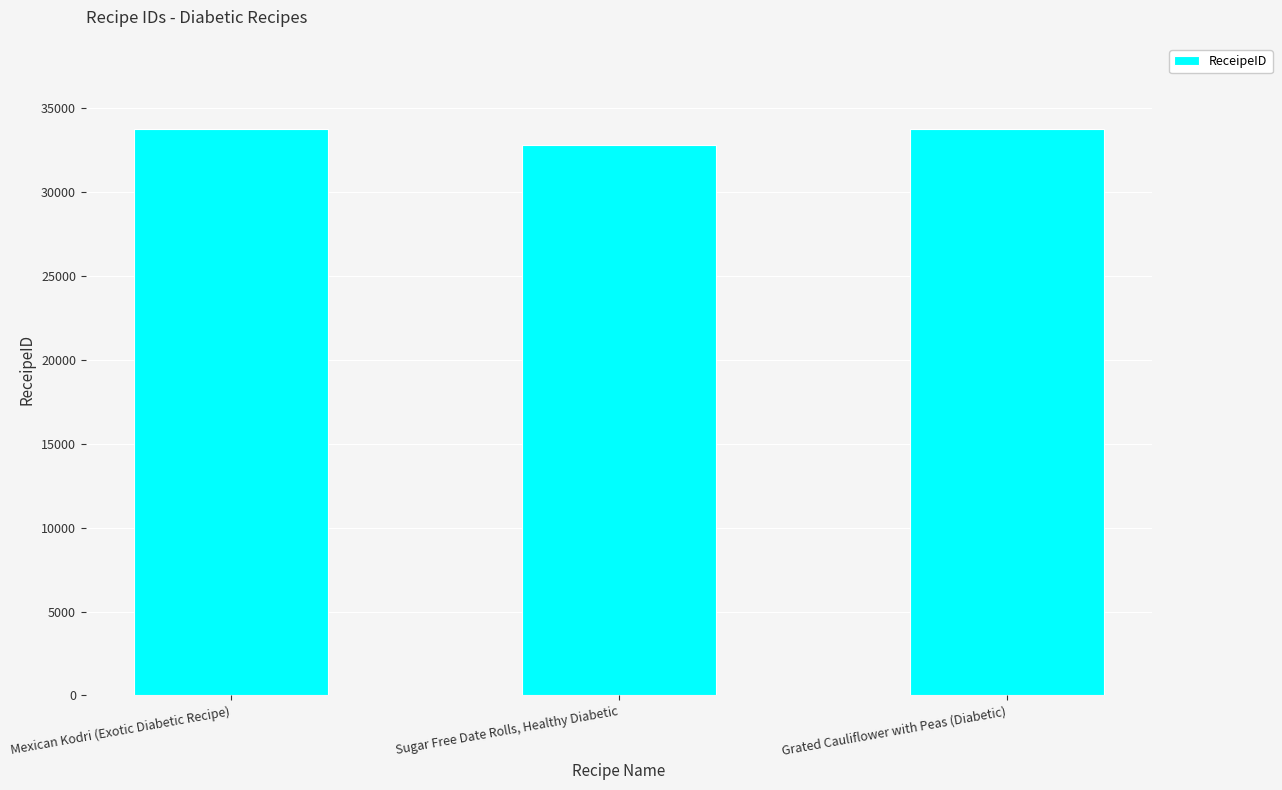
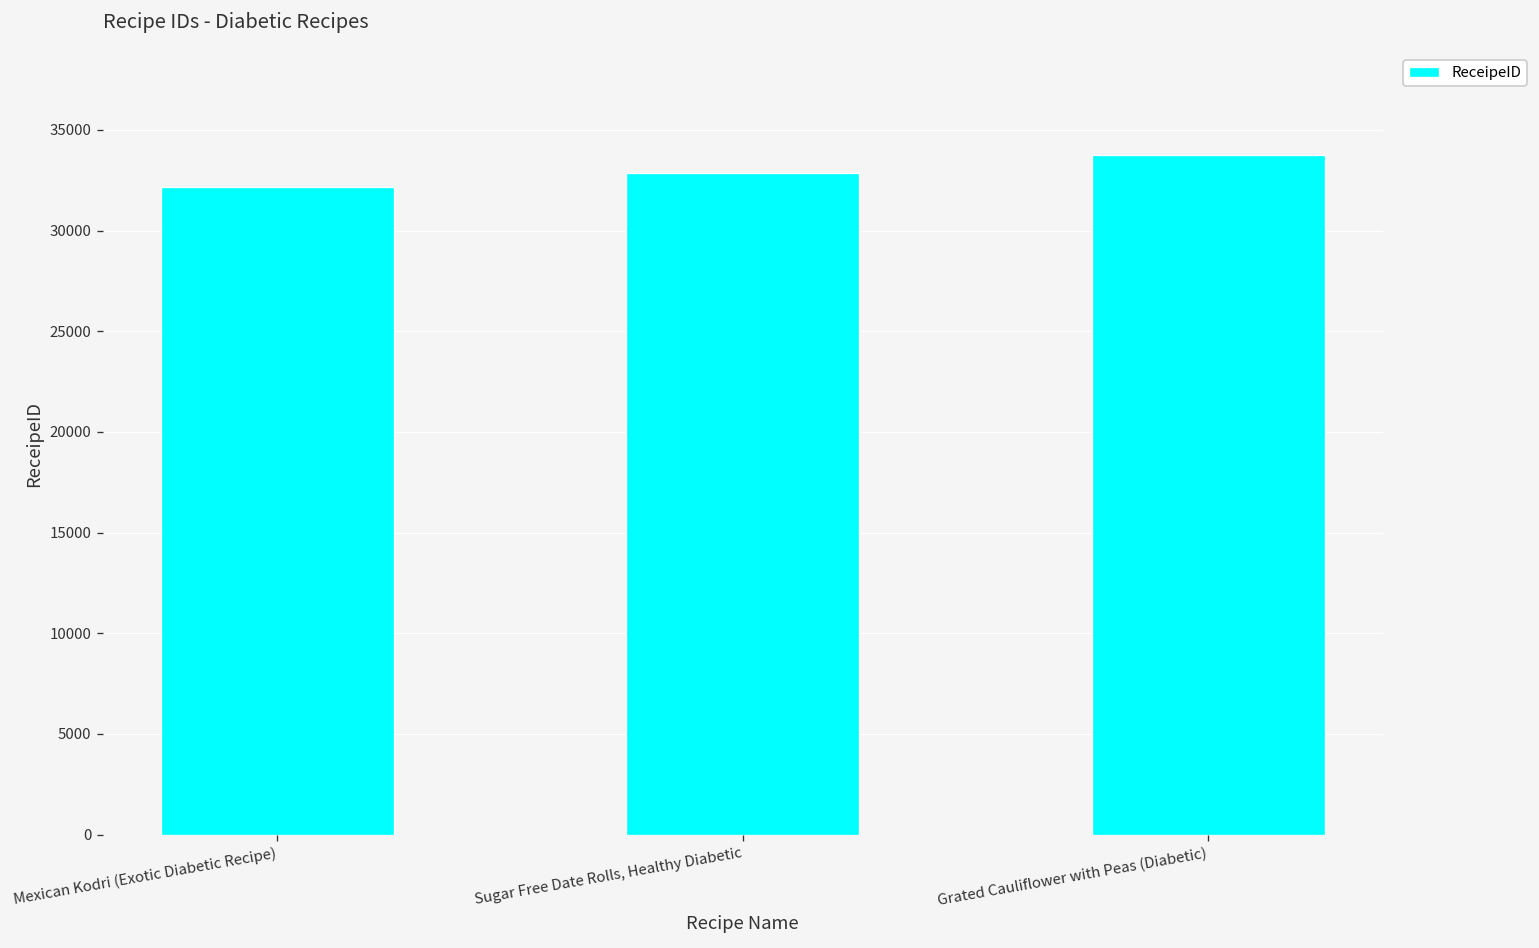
Mexican Kodri (Exotic Diabetic Recipe): 33700 -> 32200
